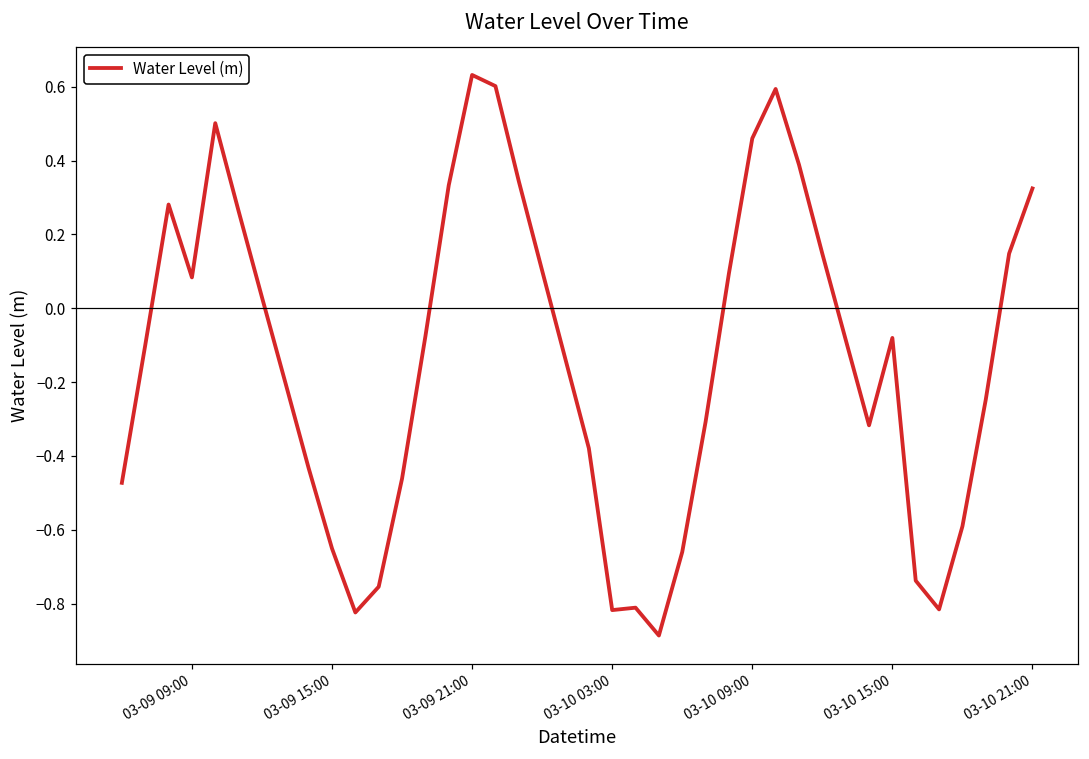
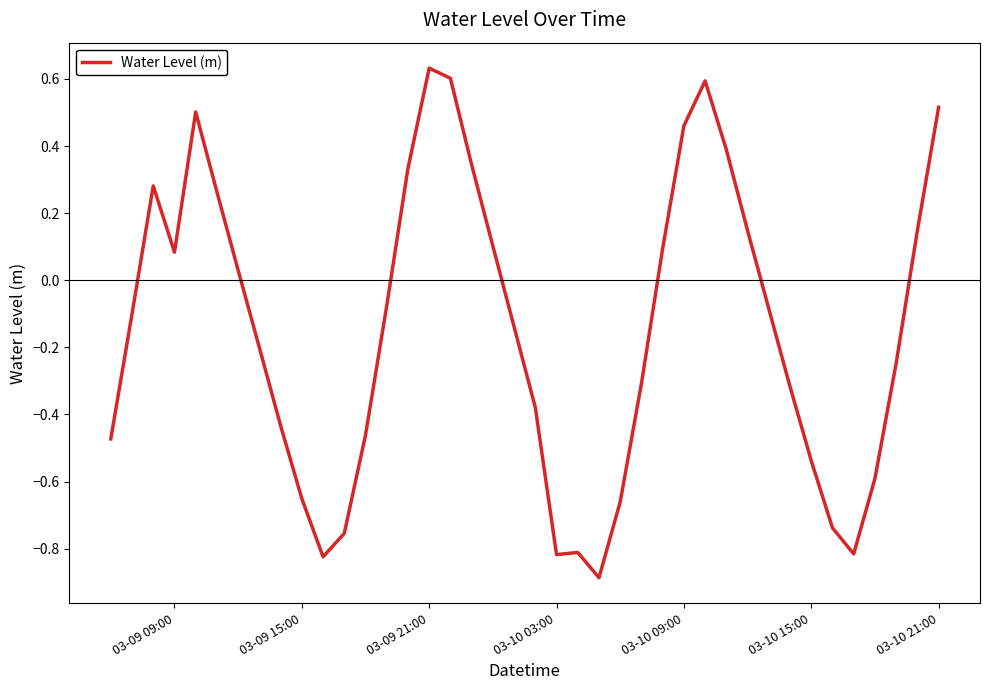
03-10 15:00: -0.08 -> -0.54
03-10 21:00: 0.32 -> 0.52
